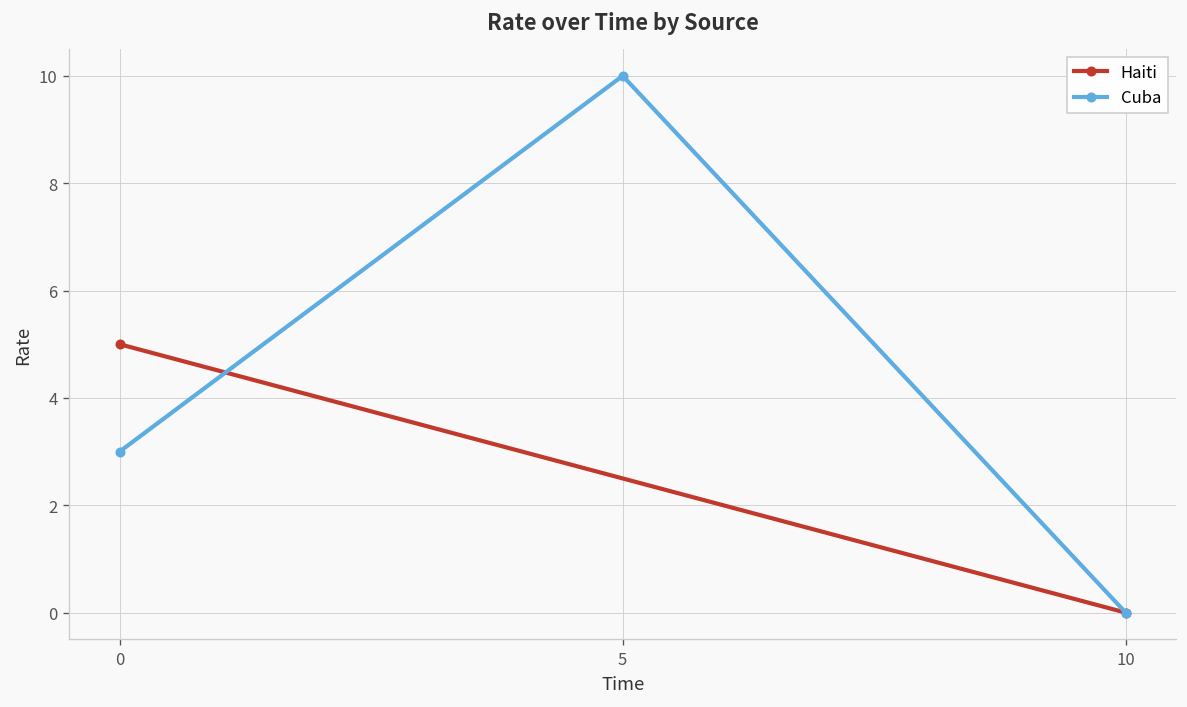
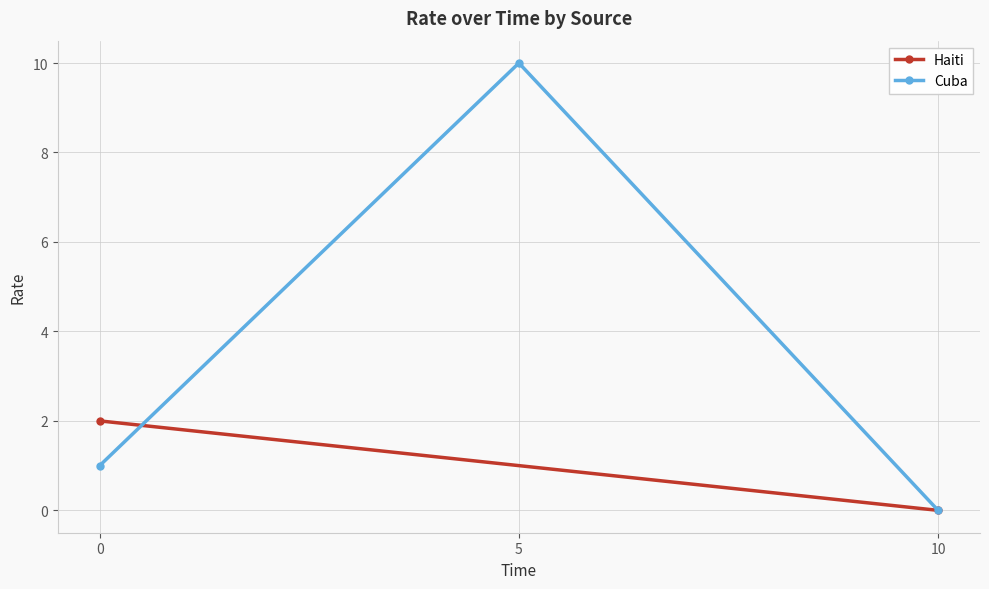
Haiti, 0: 5 -> 2
Cuba, 0: 3 -> 1
